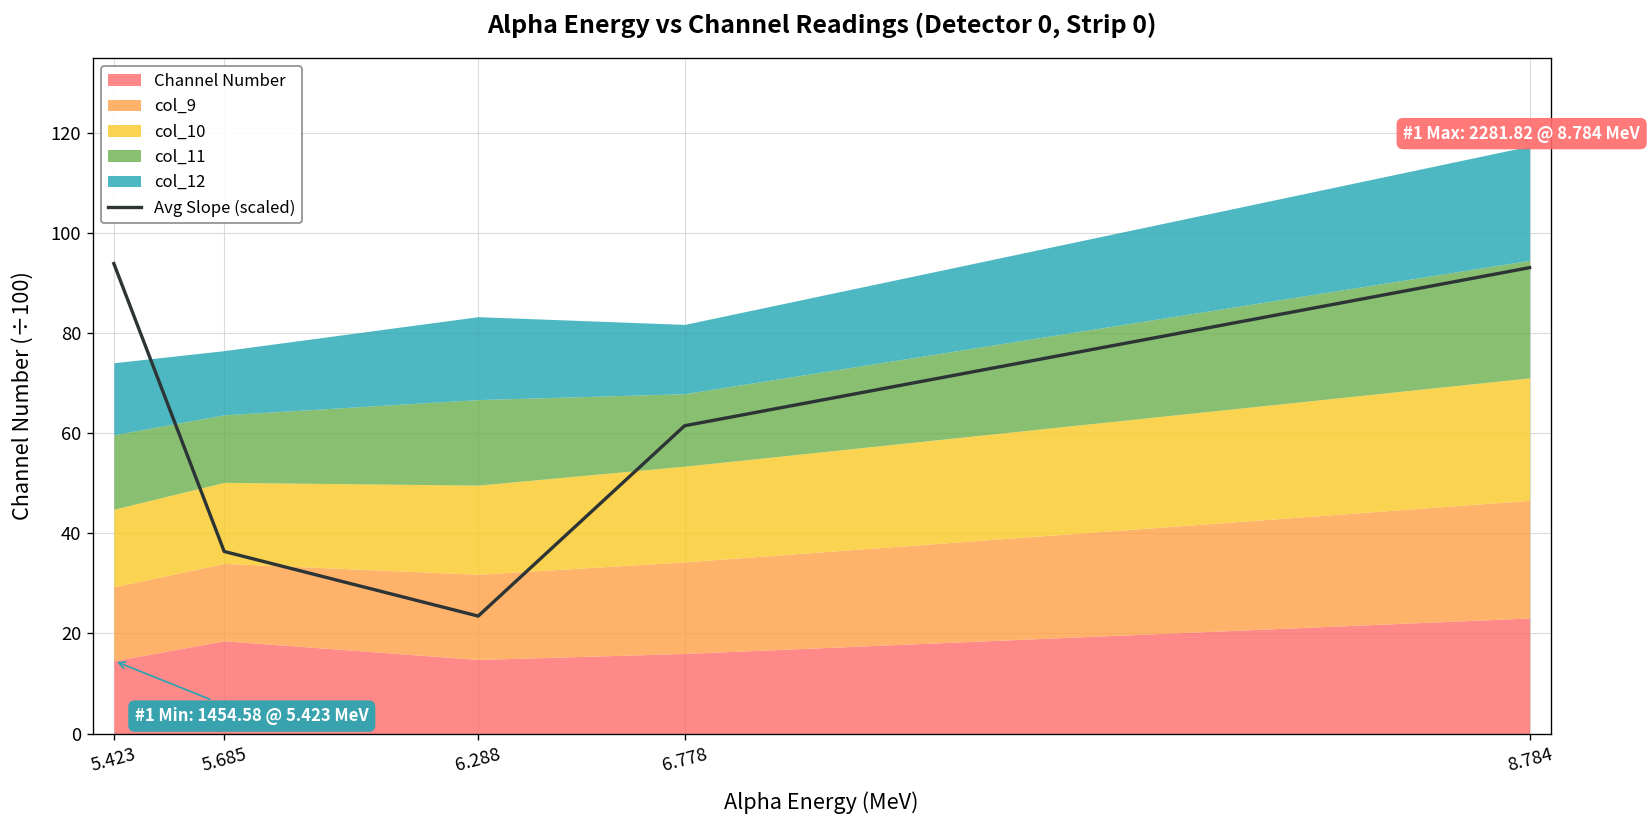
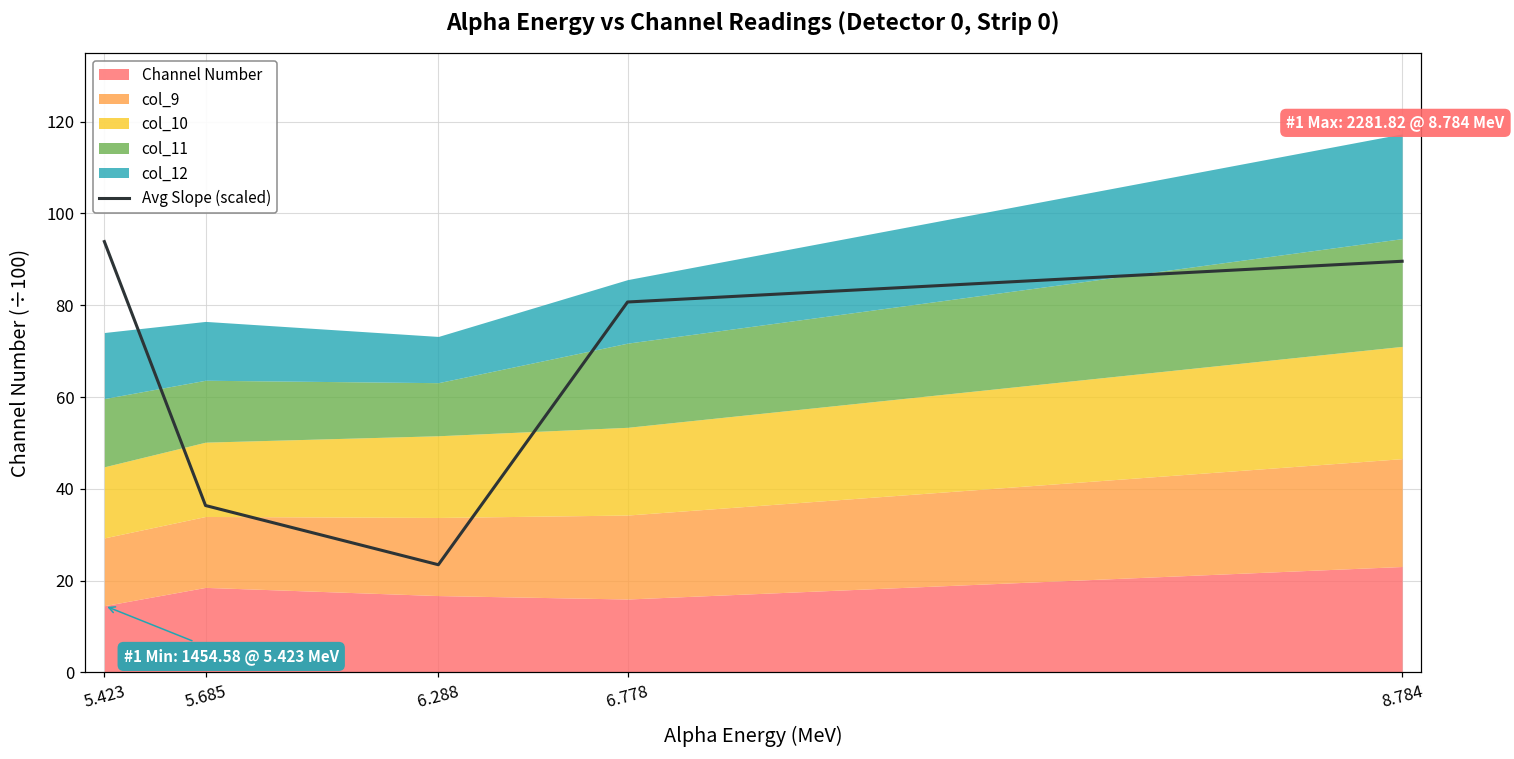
Channel Number, 6.288: 15 -> 17
col_11, 6.288: 17 -> 12
col_12, 6.288: 17 -> 10
Avg Slope (scaled), 6.778: 61 -> 81
col_11, 6.778: 14 -> 18
Avg Slope (scaled), 8.784: 93 -> 90
